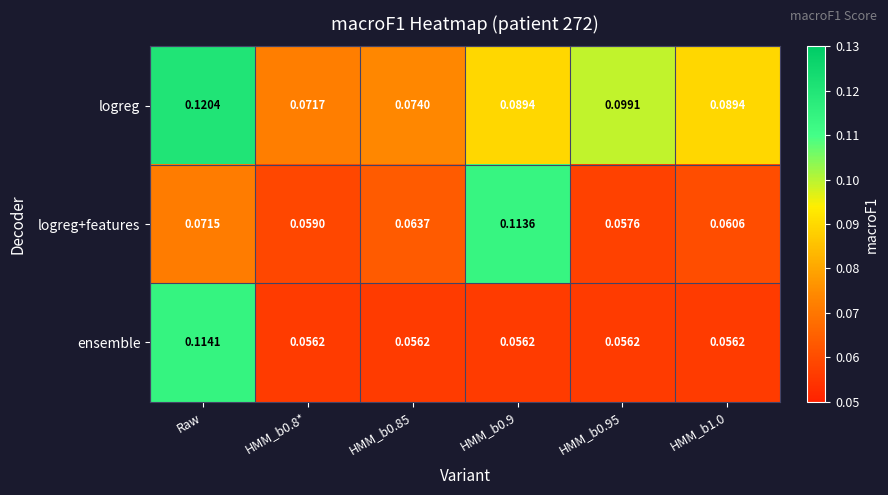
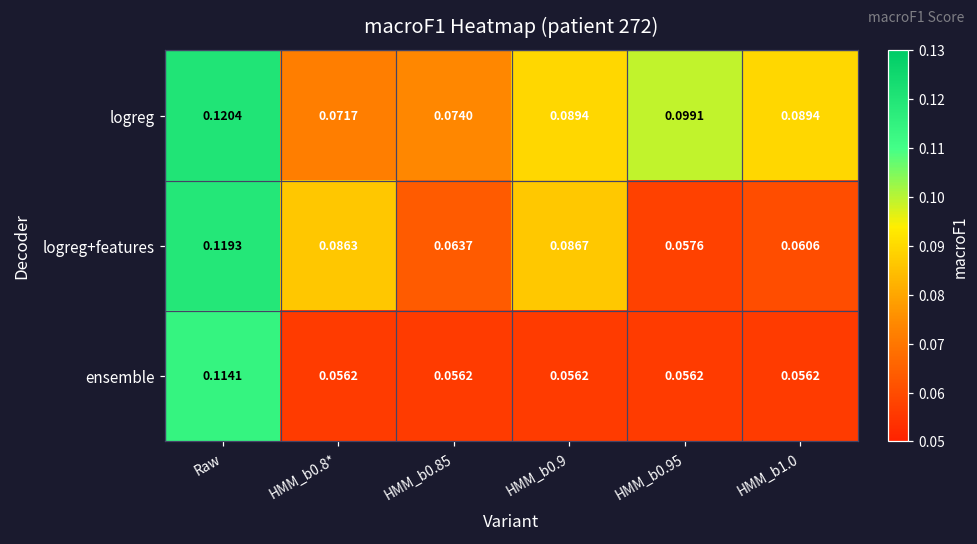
logreg+features, Raw: 0.0715 -> 0.1193
logreg+features, HMM_b0.8*: 0.0590 -> 0.0863
logreg+features, HMM_b0.9: 0.1136 -> 0.0867
